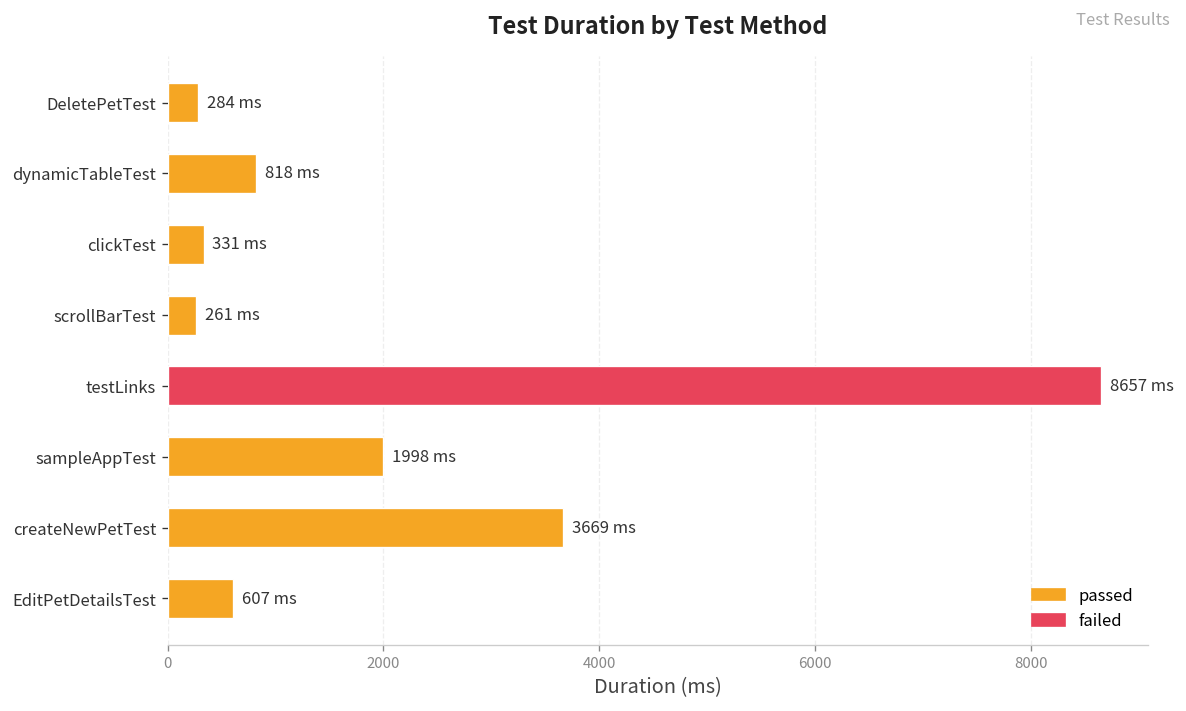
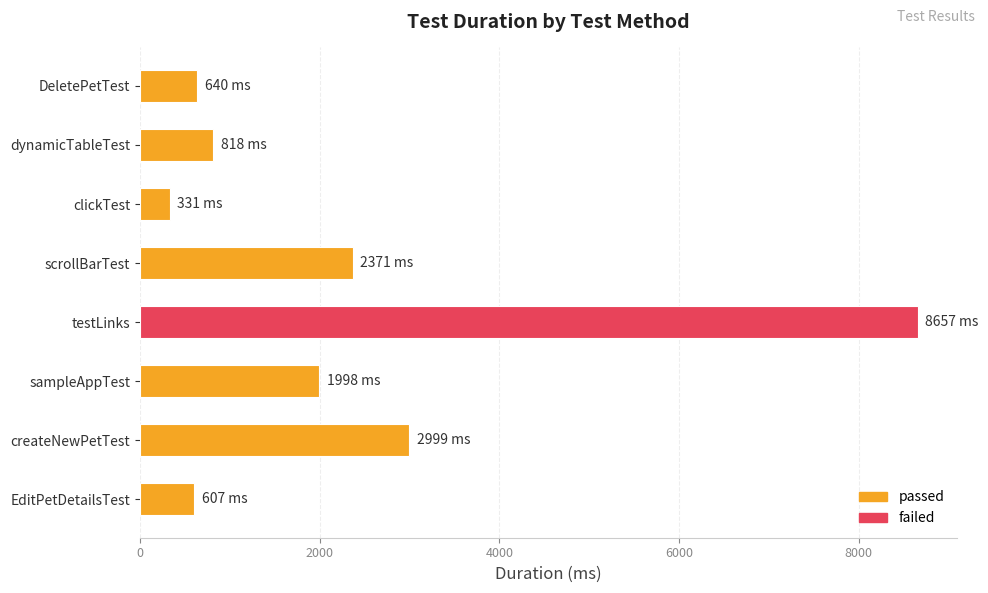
DeletePetTest: 284 -> 640
scrollBarTest: 261 -> 2371
createNewPetTest: 3669 -> 2999
